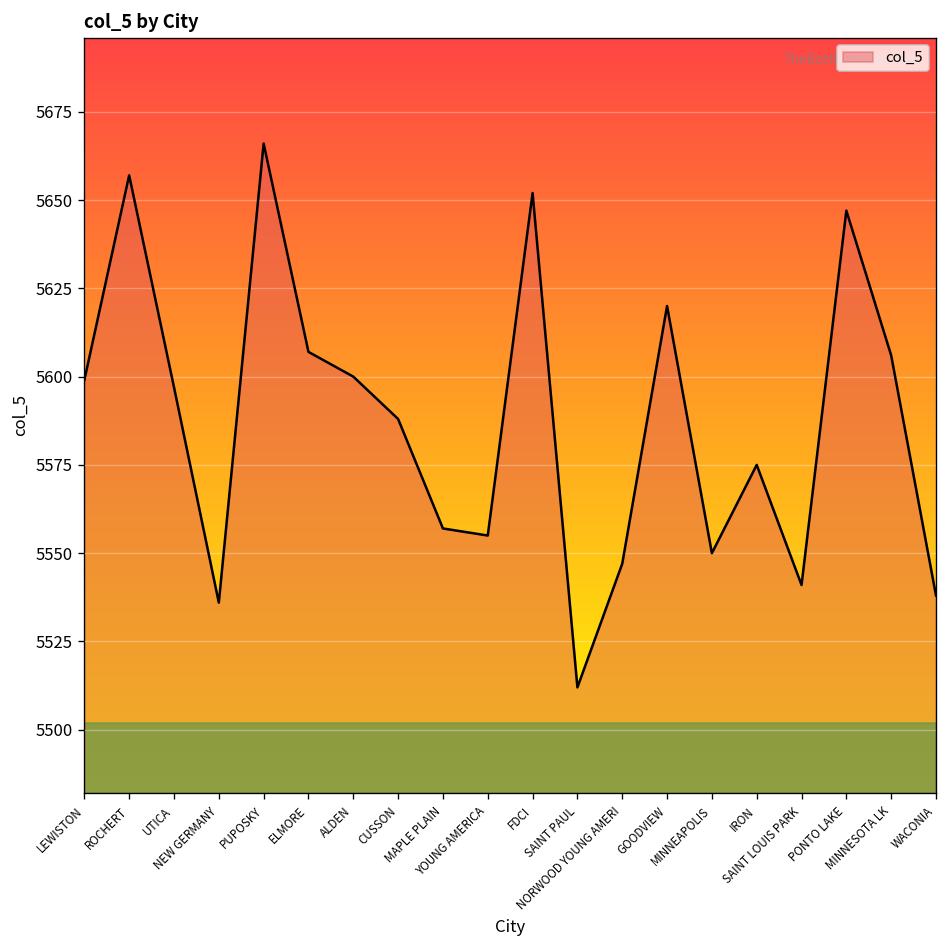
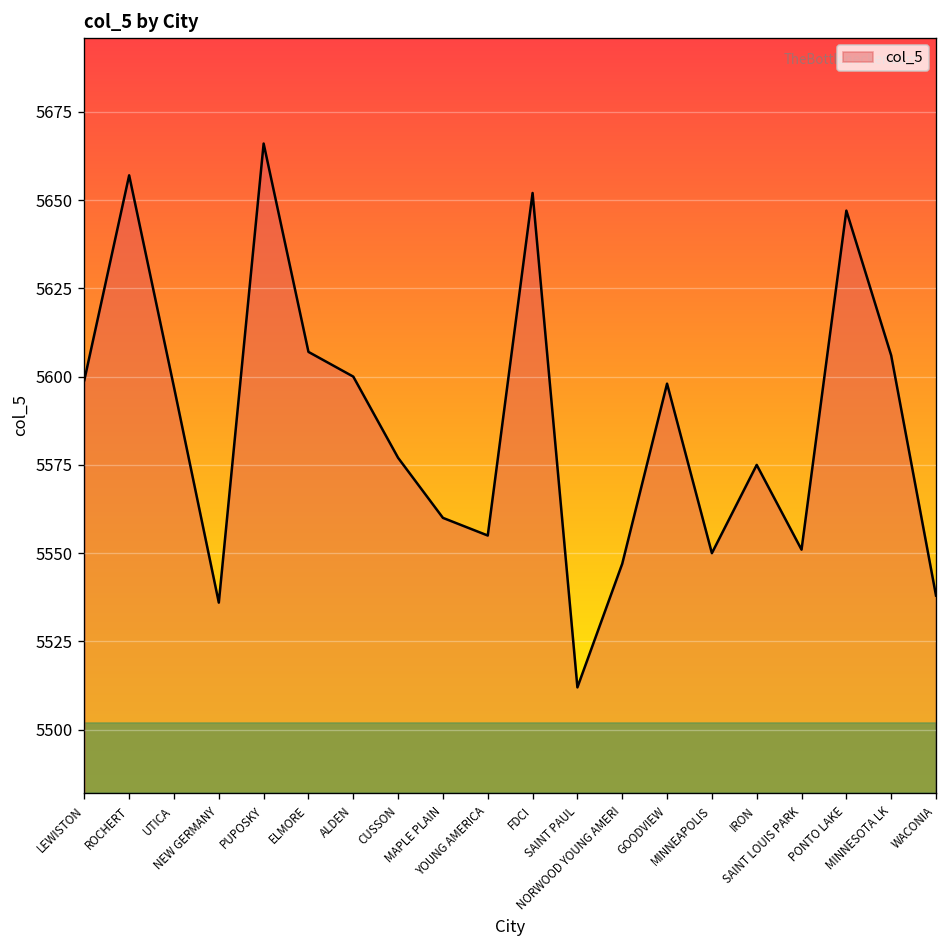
CUSSON: 5588 -> 5577
MAPLE PLAIN: 5557 -> 5560
GOODVIEW: 5620 -> 5598
SAINT LOUIS PARK: 5541 -> 5551
